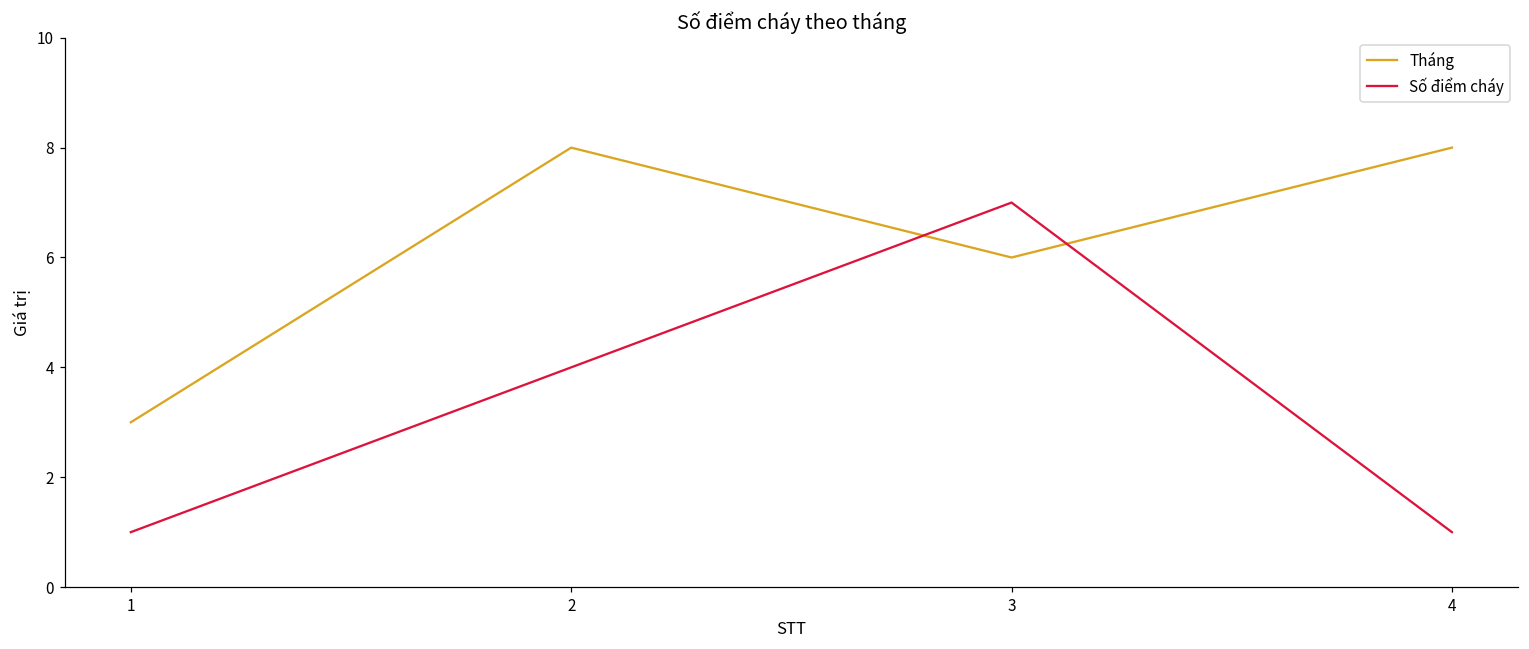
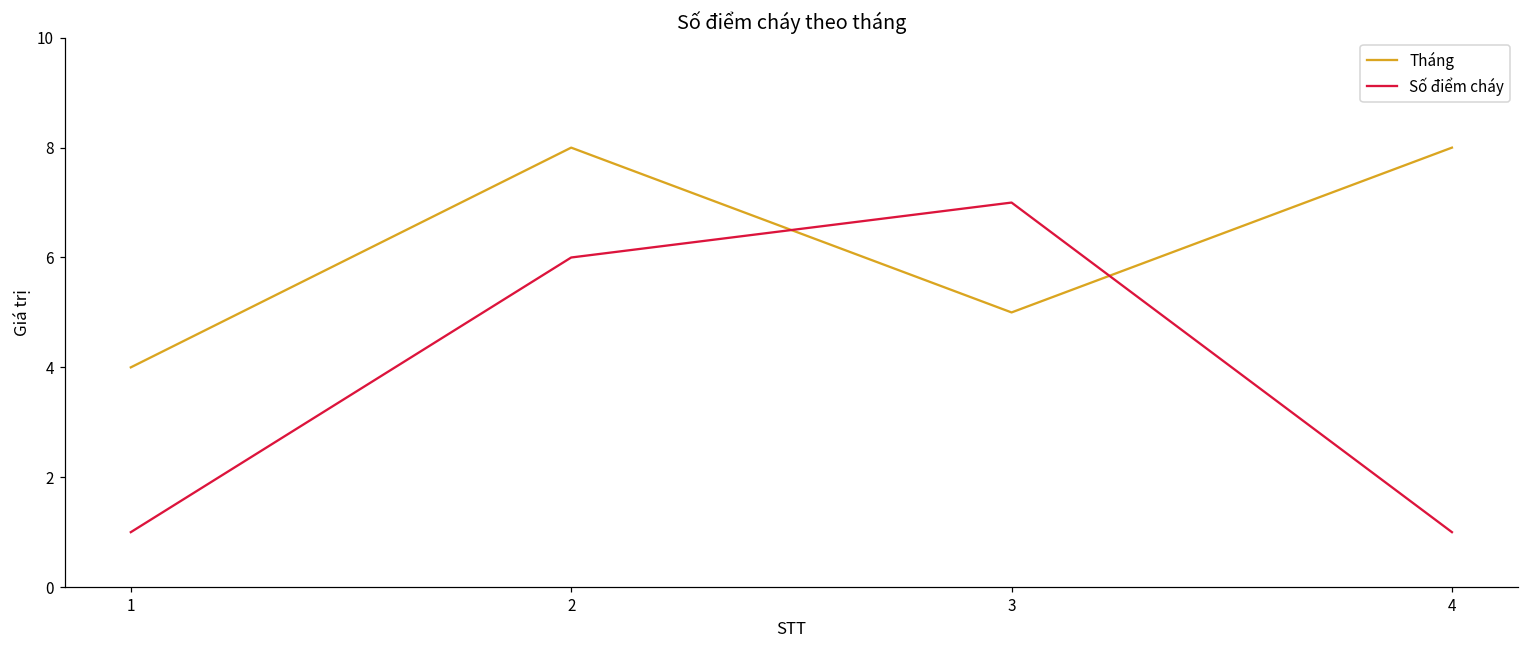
Tháng, 1: 3 -> 4
Số điểm cháy, 2: 4 -> 6
Tháng, 3: 6 -> 5
